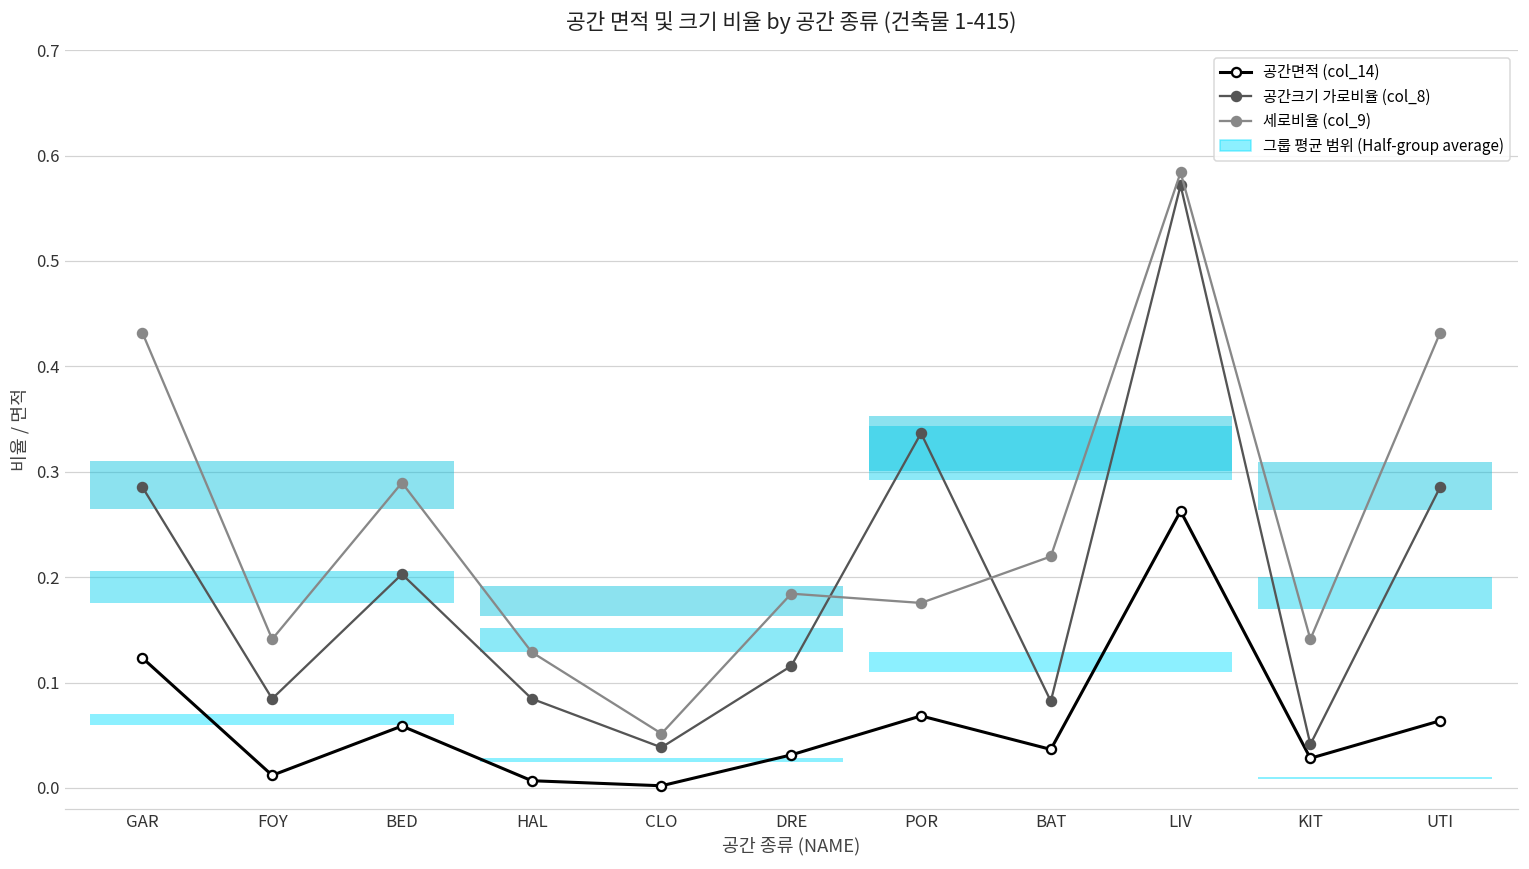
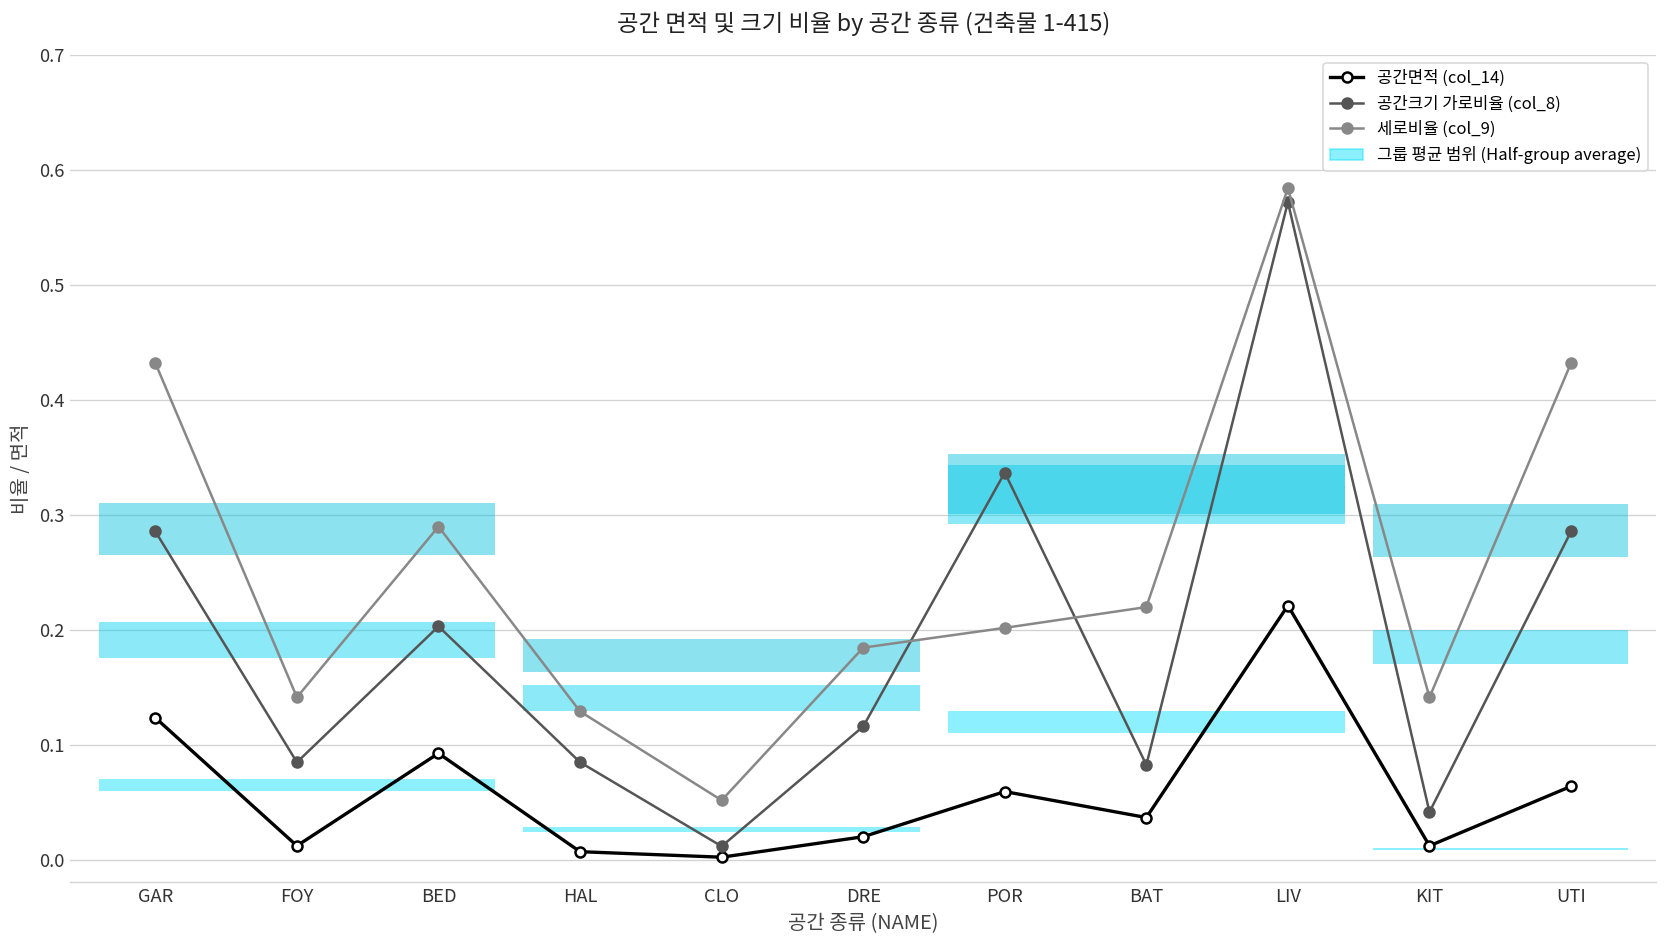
공간면적 (col_14), BED: 0.06 -> 0.09
공간크기 가로비율 (col_8), CLO: 0.04 -> 0.01
공간면적 (col_14), DRE: 0.03 -> 0.02
공간면적 (col_14), POR: 0.07 -> 0.06
세로비율 (col_9), POR: 0.18 -> 0.20
공간면적 (col_14), LIV: 0.26 -> 0.22
공간면적 (col_14), KIT: 0.03 -> 0.01
